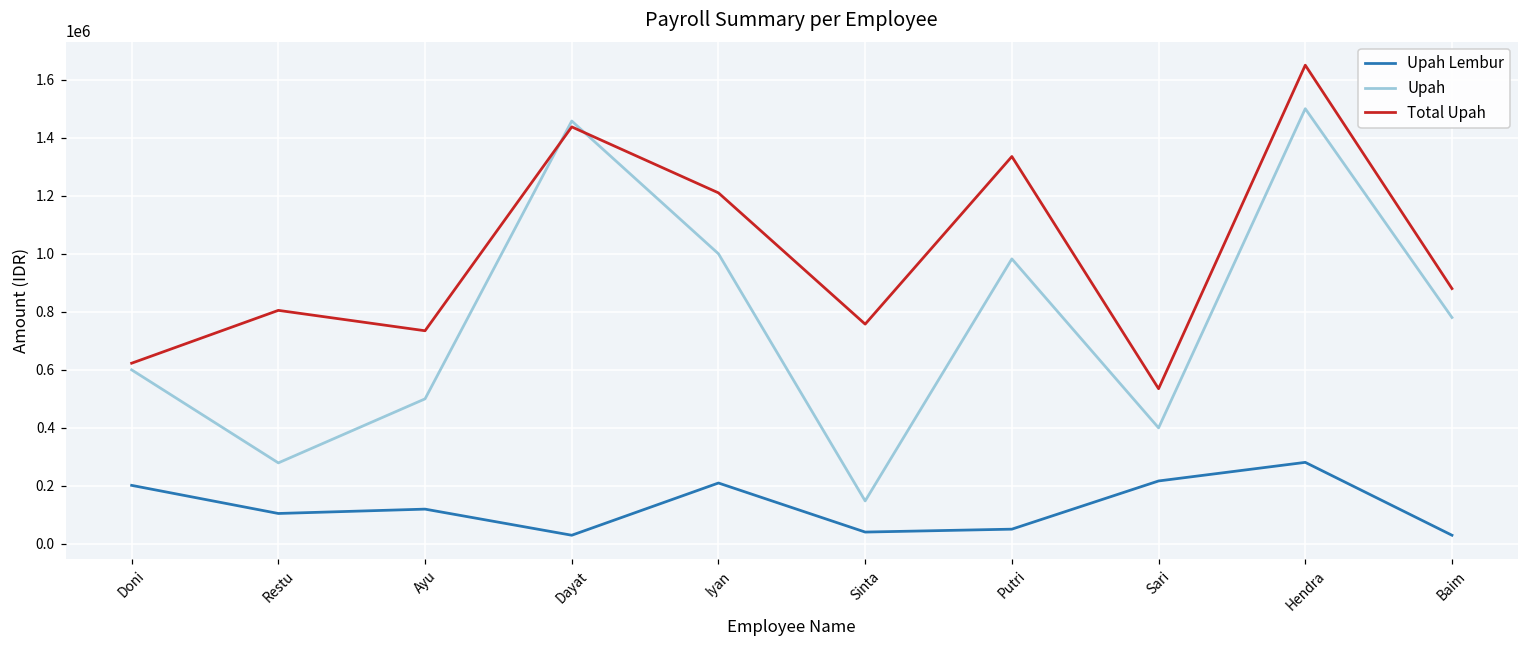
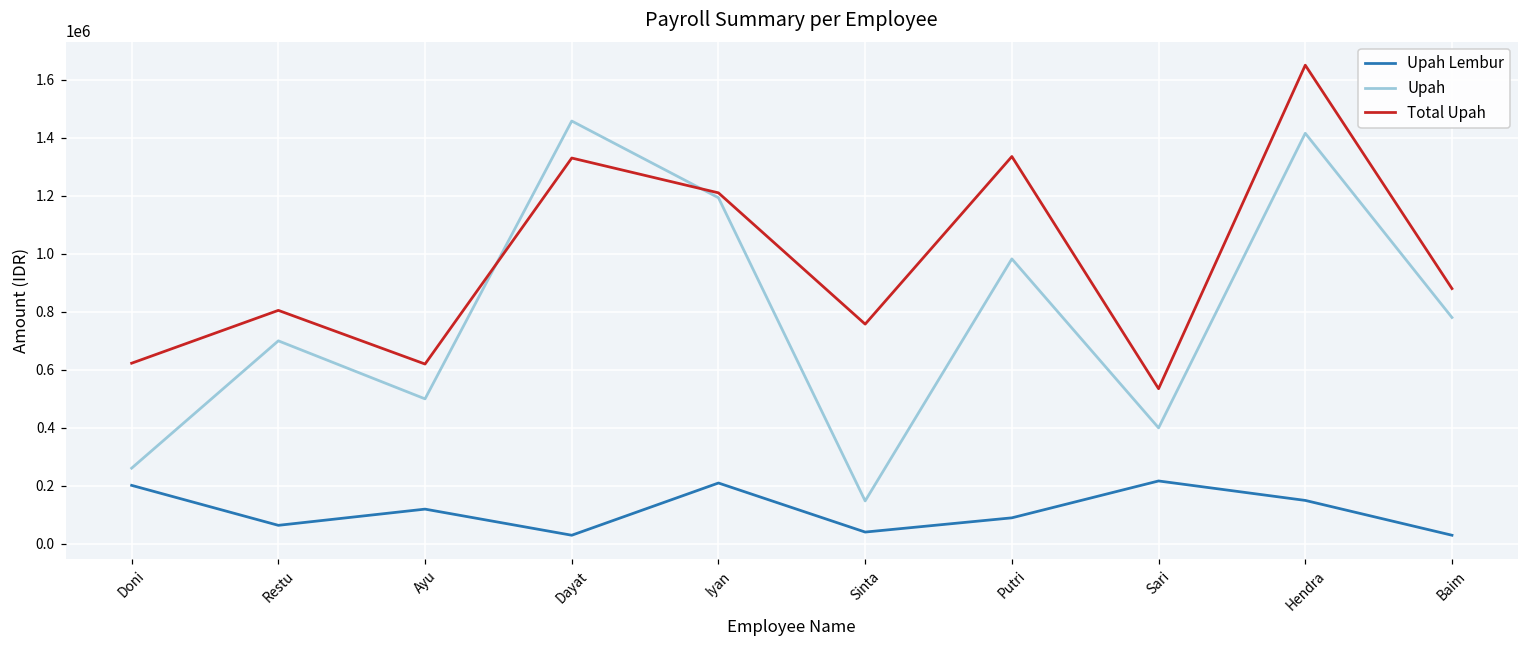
Upah, Doni: 600000 -> 260000
Upah Lembur, Restu: 110000 -> 60000
Upah, Restu: 280000 -> 700000
Total Upah, Ayu: 730000 -> 620000
Total Upah, Dayat: 1440000 -> 1330000
Upah, Iyan: 1000000 -> 1190000
Upah Lembur, Putri: 50000 -> 90000
Upah Lembur, Hendra: 280000 -> 150000
Upah, Hendra: 1500000 -> 1420000
